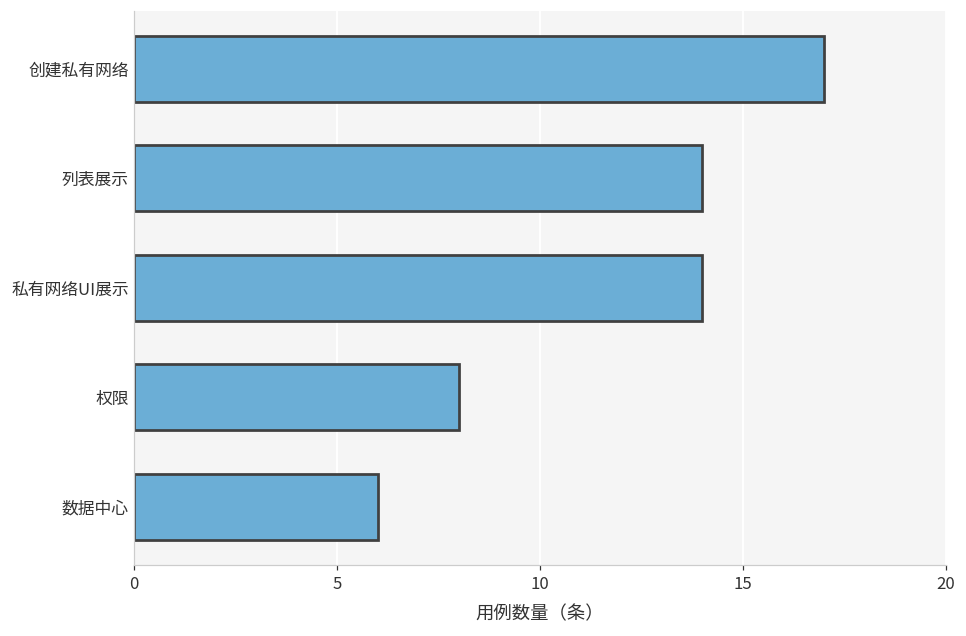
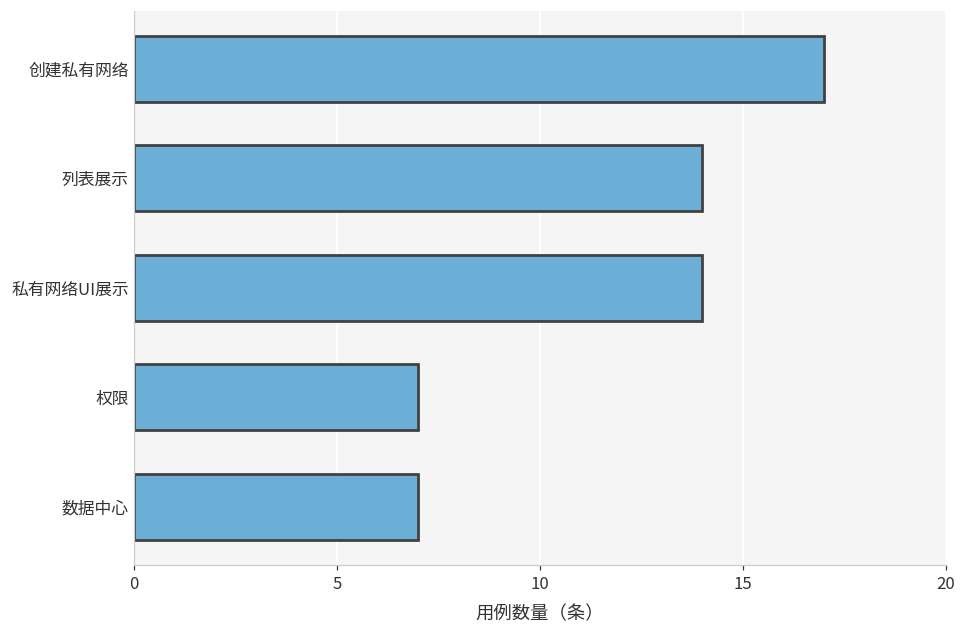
权限: 8 -> 7
数据中心: 6 -> 7
